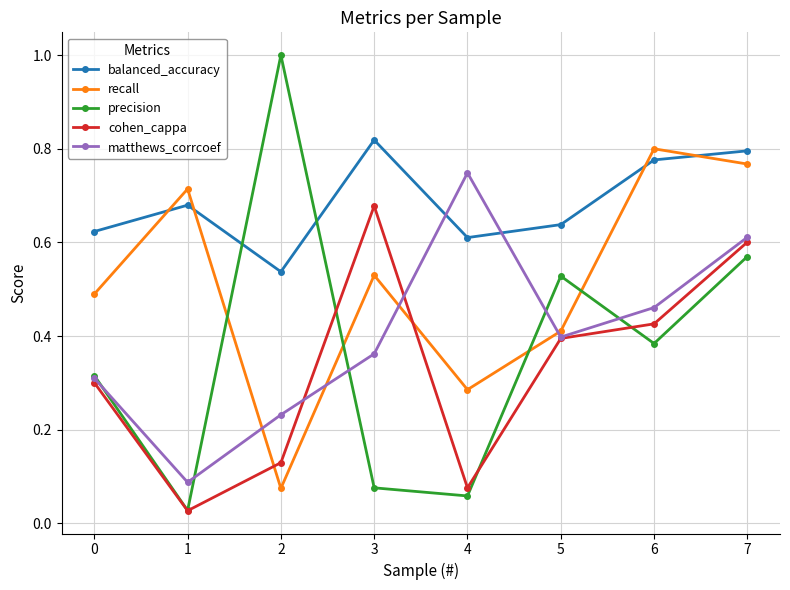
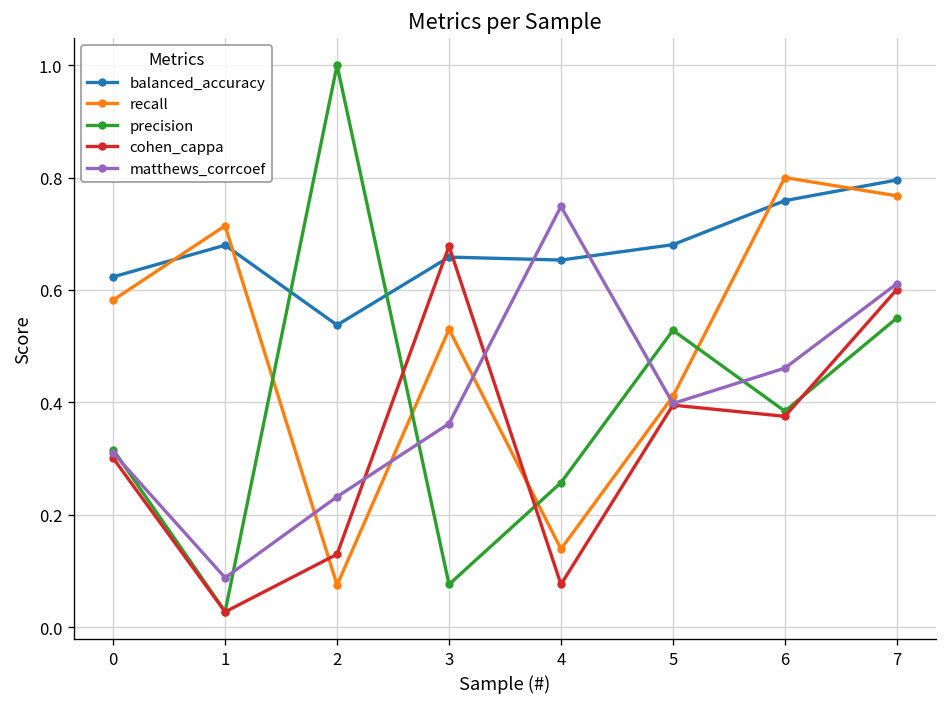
recall, 0: 0.49 -> 0.58
balanced_accuracy, 3: 0.82 -> 0.66
balanced_accuracy, 4: 0.61 -> 0.65
recall, 4: 0.29 -> 0.14
precision, 4: 0.06 -> 0.26
balanced_accuracy, 5: 0.64 -> 0.68
balanced_accuracy, 6: 0.78 -> 0.76
cohen_cappa, 6: 0.43 -> 0.38
precision, 7: 0.57 -> 0.55
